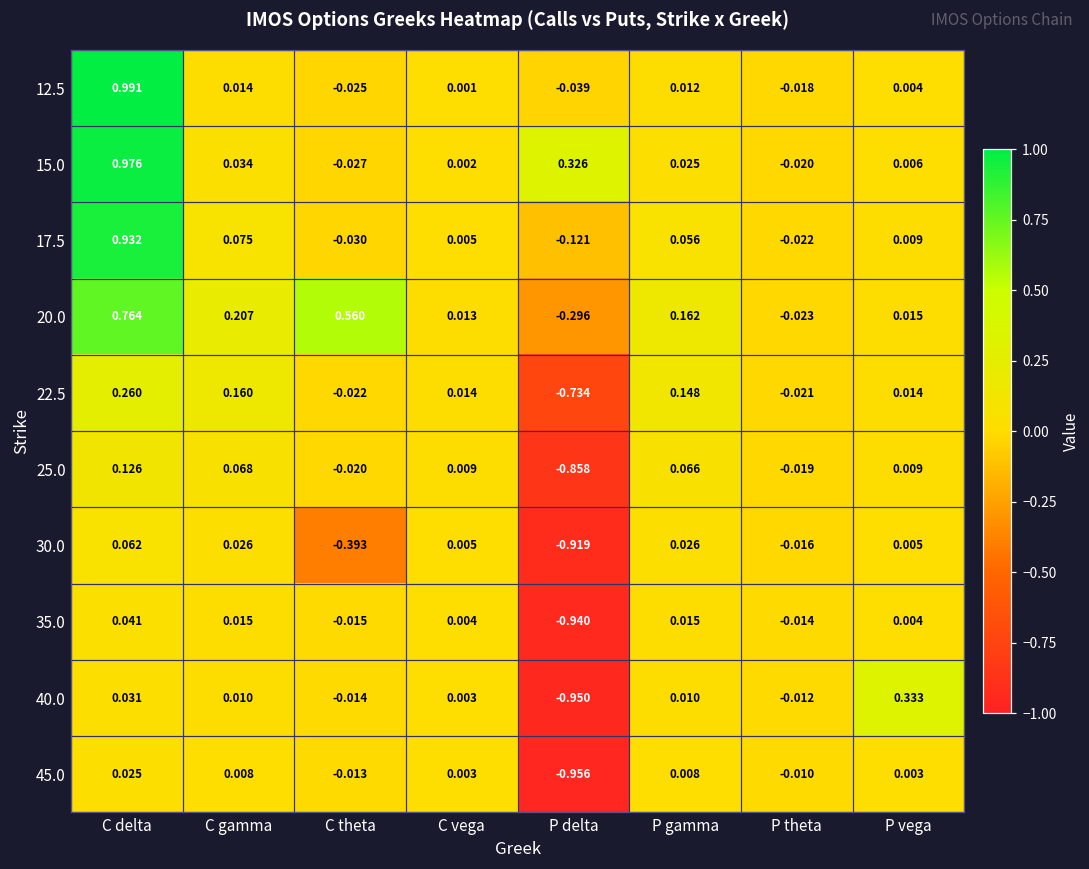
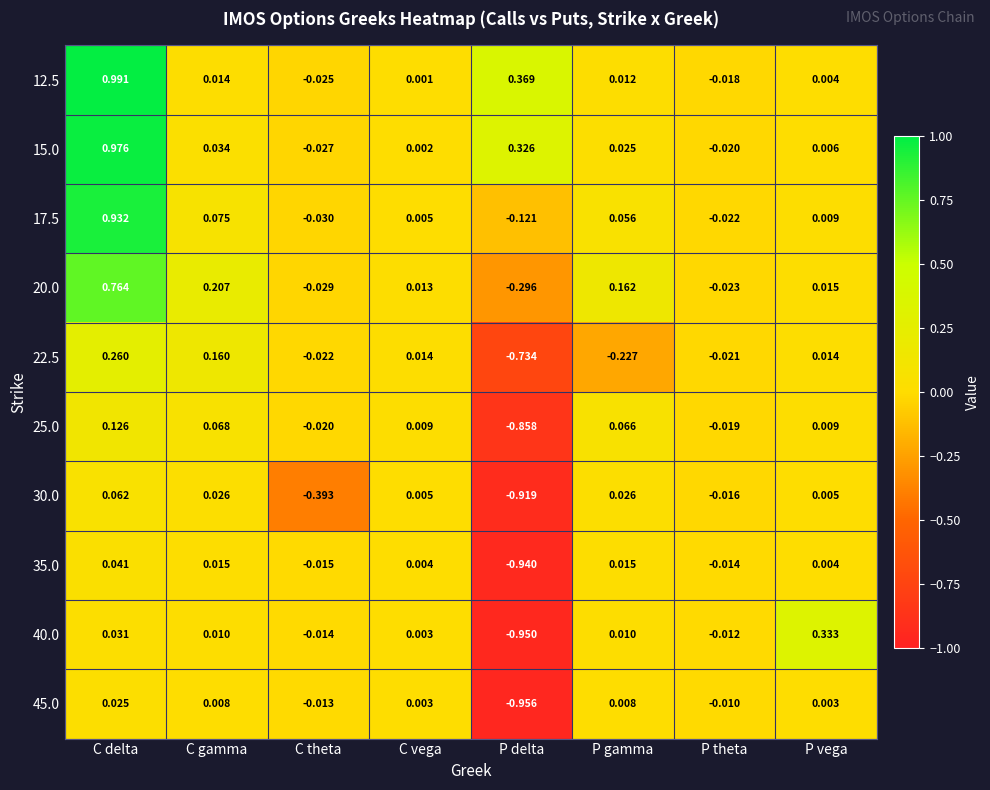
12.5, P delta: -0.039 -> 0.369
20.0, C theta: 0.560 -> -0.029
22.5, P gamma: 0.148 -> -0.227
